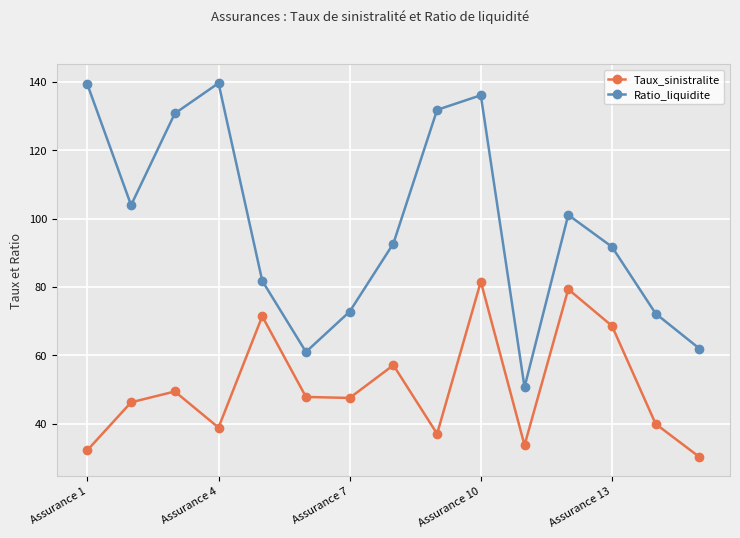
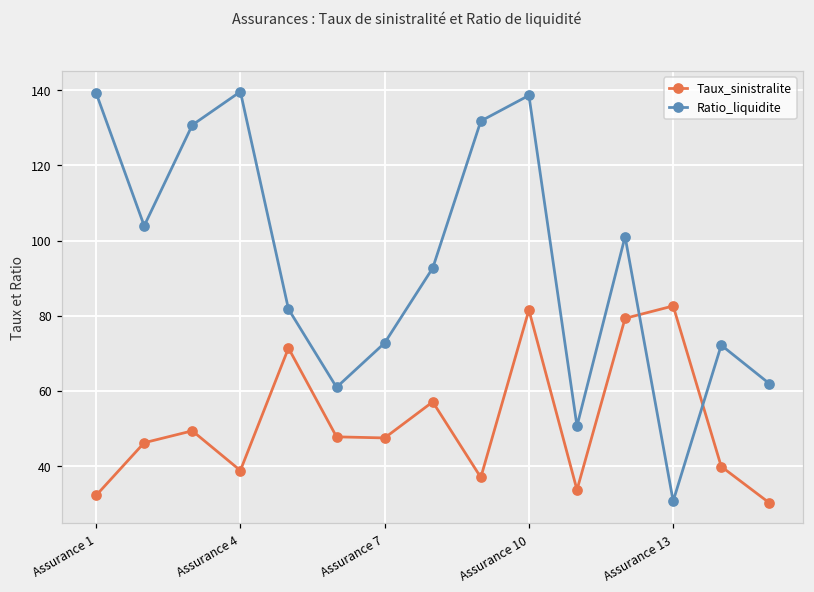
Ratio_liquidite, Assurance 10: 136 -> 139
Taux_sinistralite, Assurance 13: 69 -> 83
Ratio_liquidite, Assurance 13: 92 -> 31
